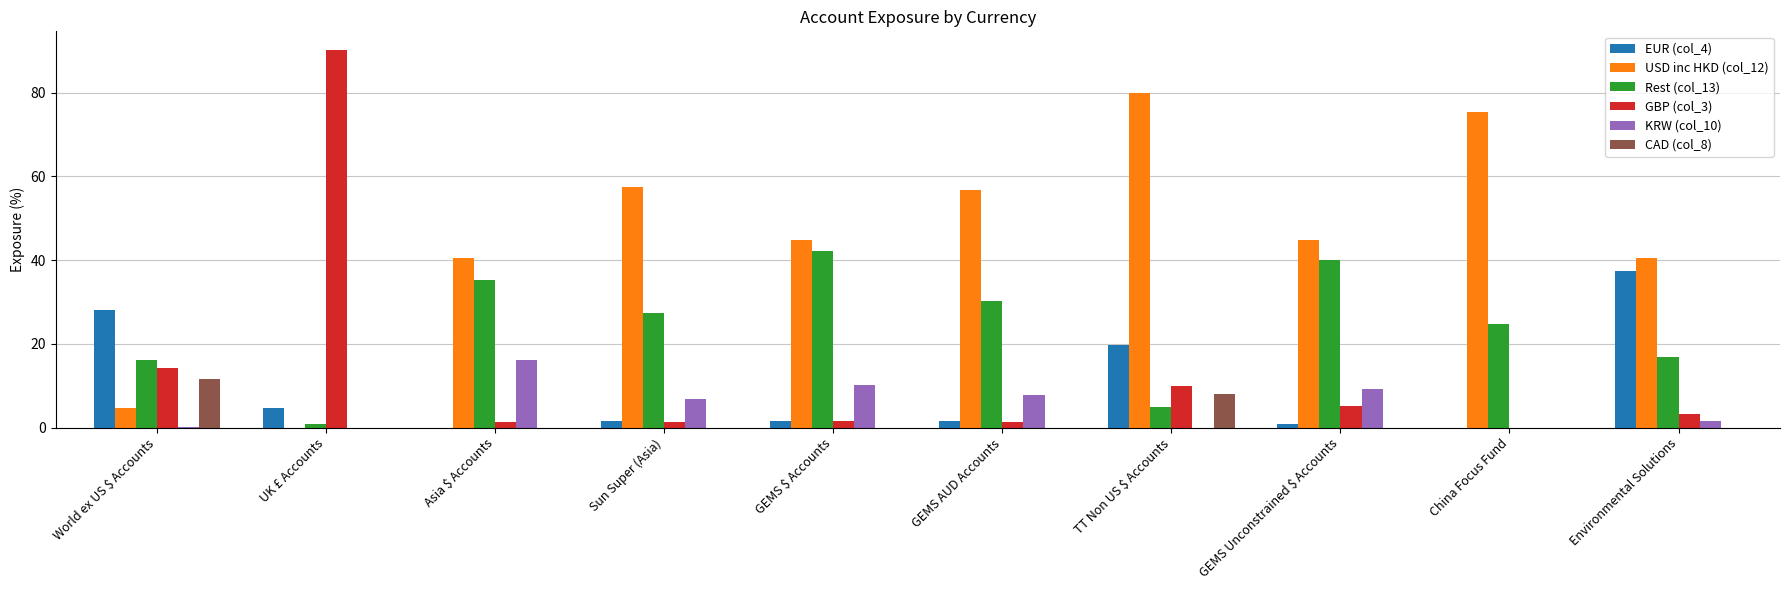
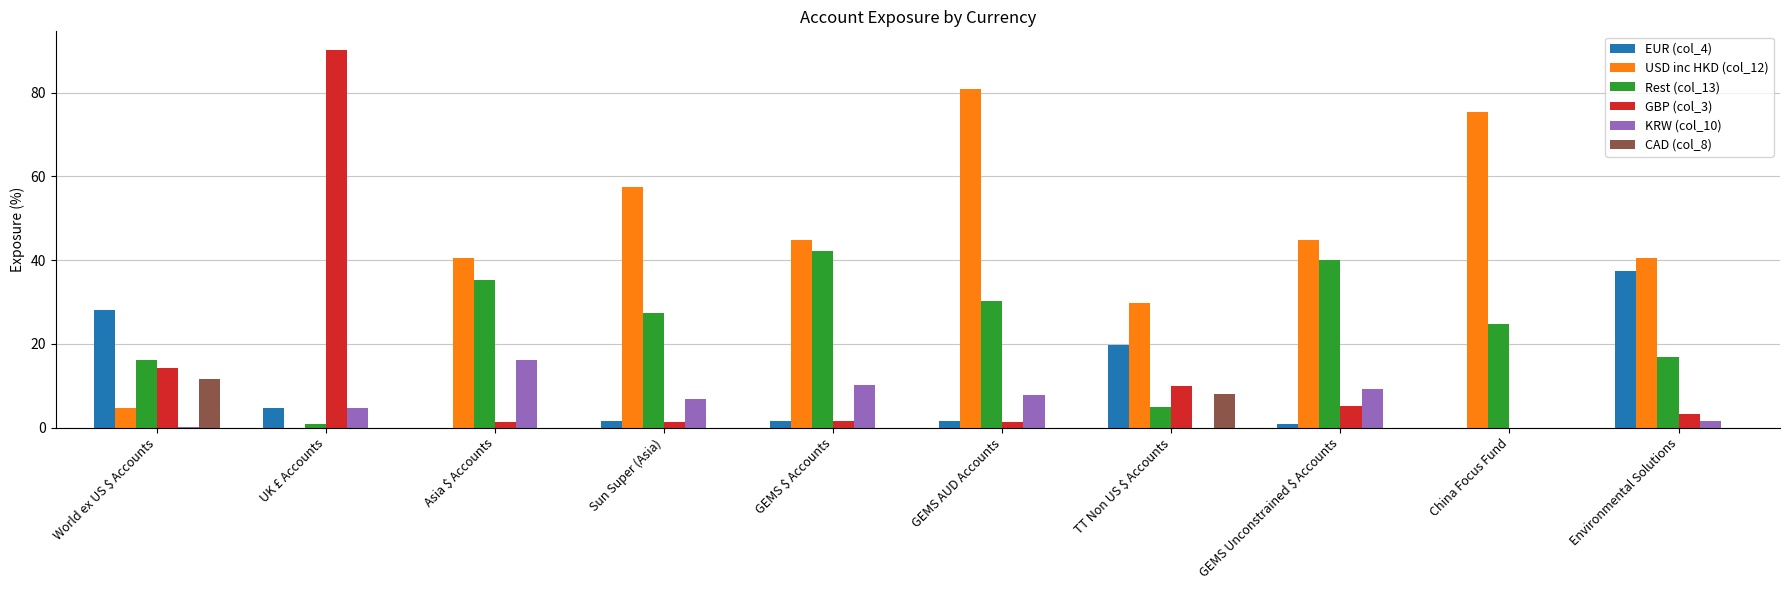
KRW (col_10), UK £ Accounts: 0 -> 5
USD inc HKD (col_12), GEMS AUD Accounts: 57 -> 81
USD inc HKD (col_12), TT Non US $ Accounts: 80 -> 30
